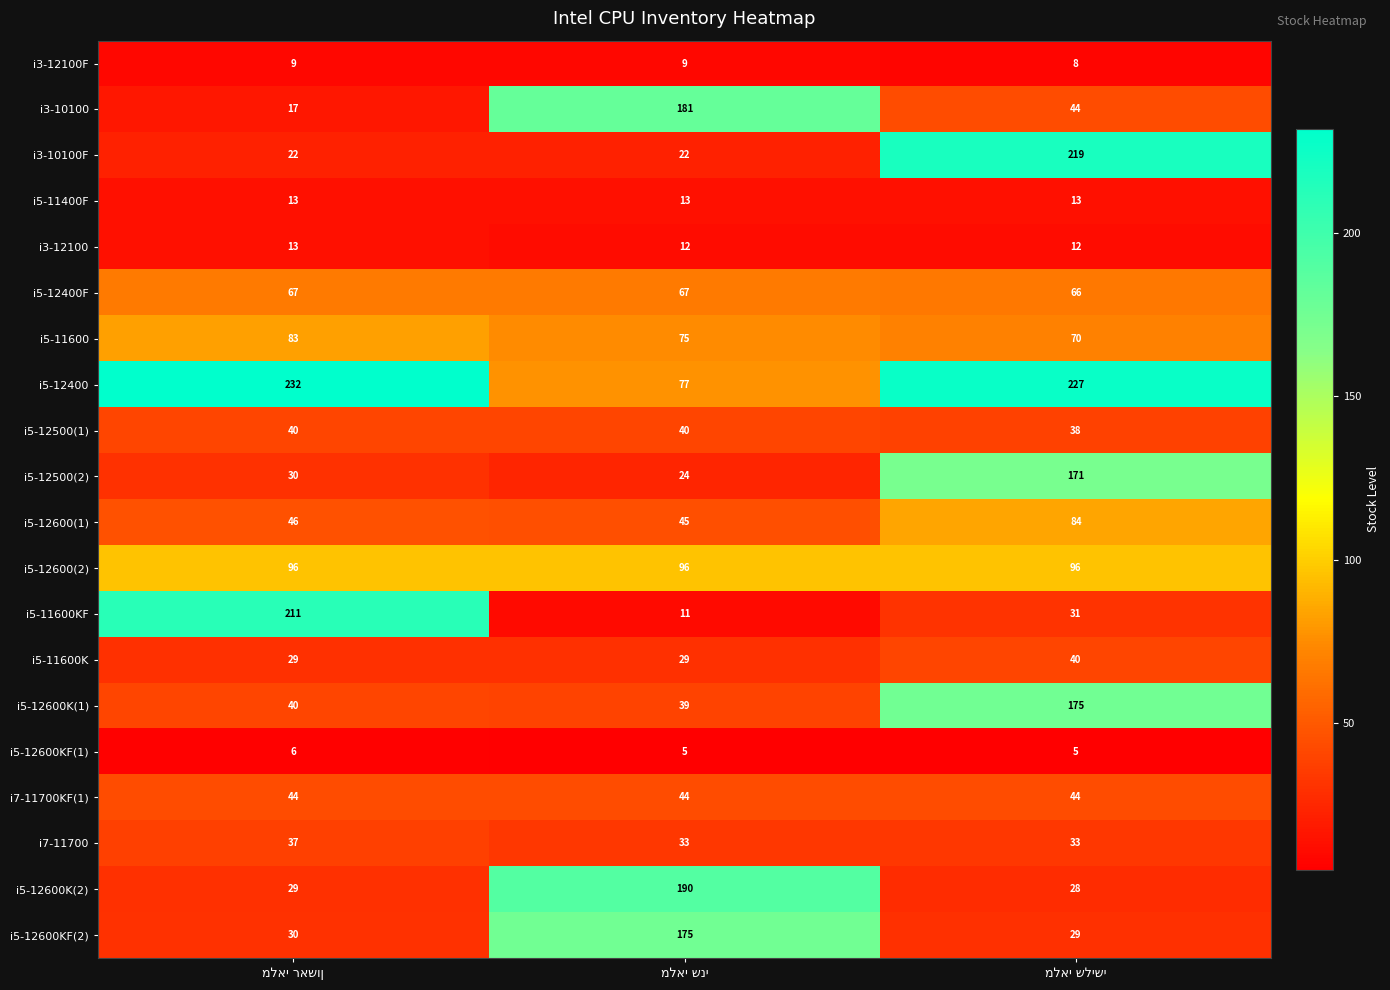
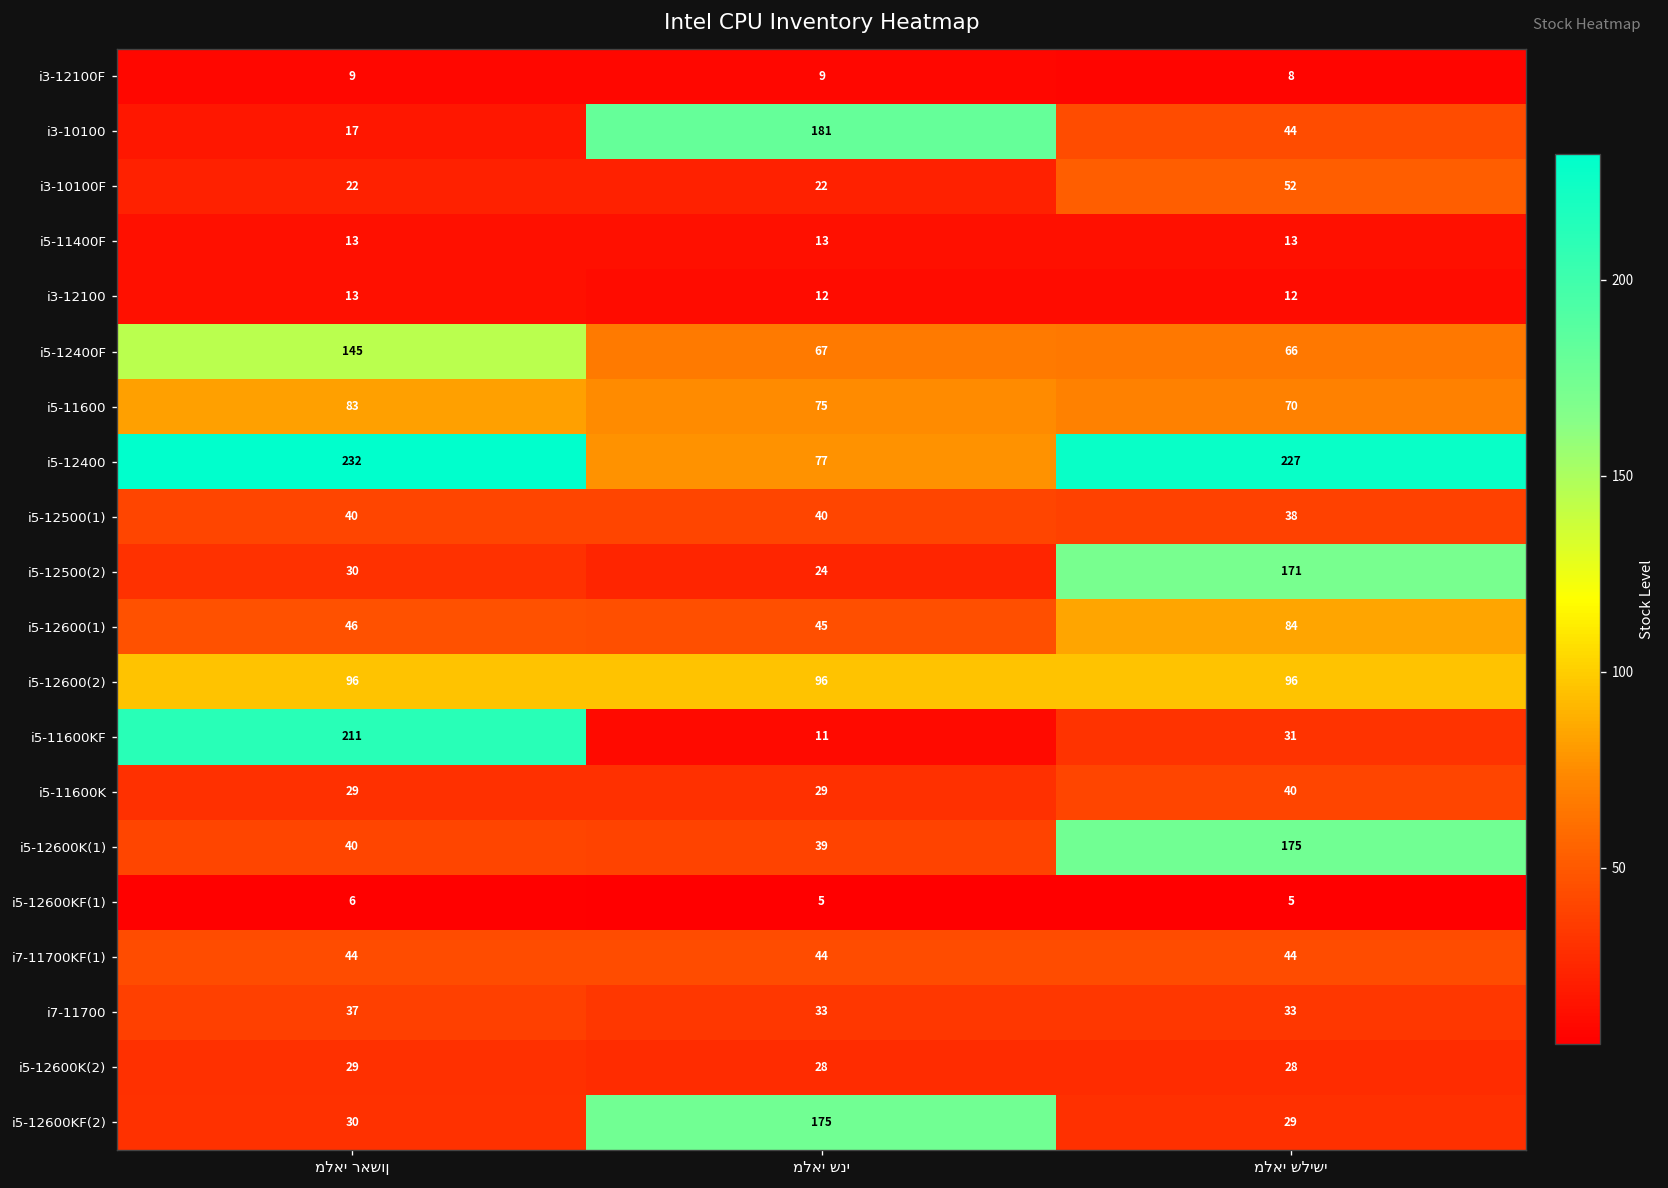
i3-10100F, מלאי שלישי: 219 -> 52
i5-12400F, מלאי ראשון: 67 -> 145
i5-12600K(2), מלאי שני: 190 -> 28
